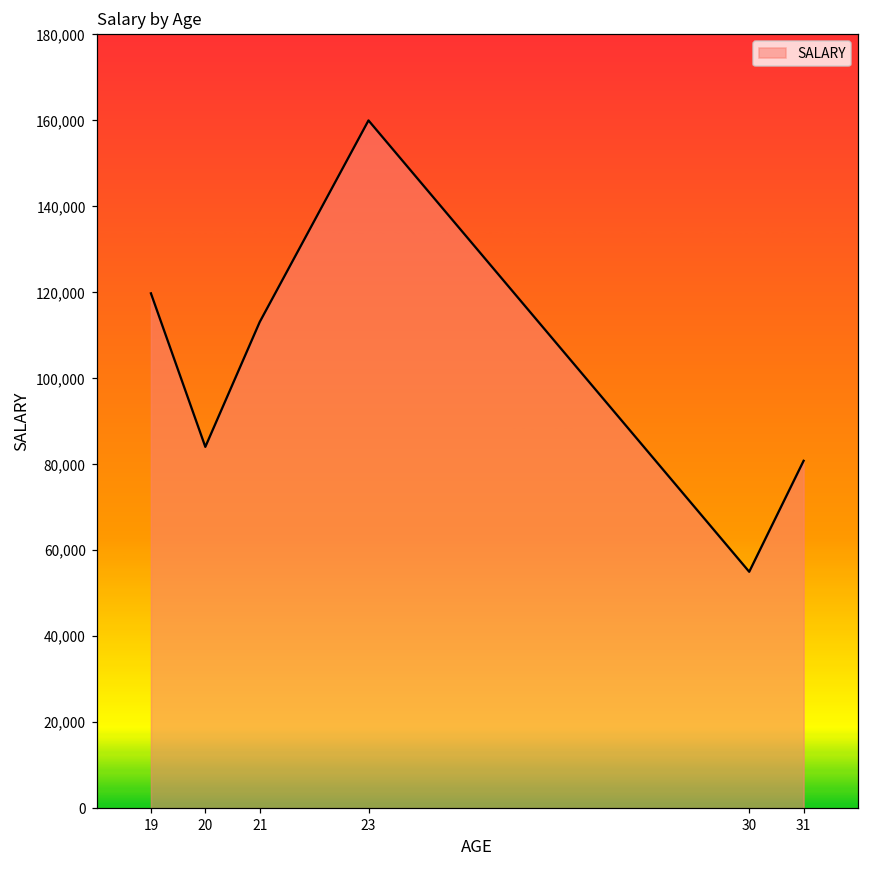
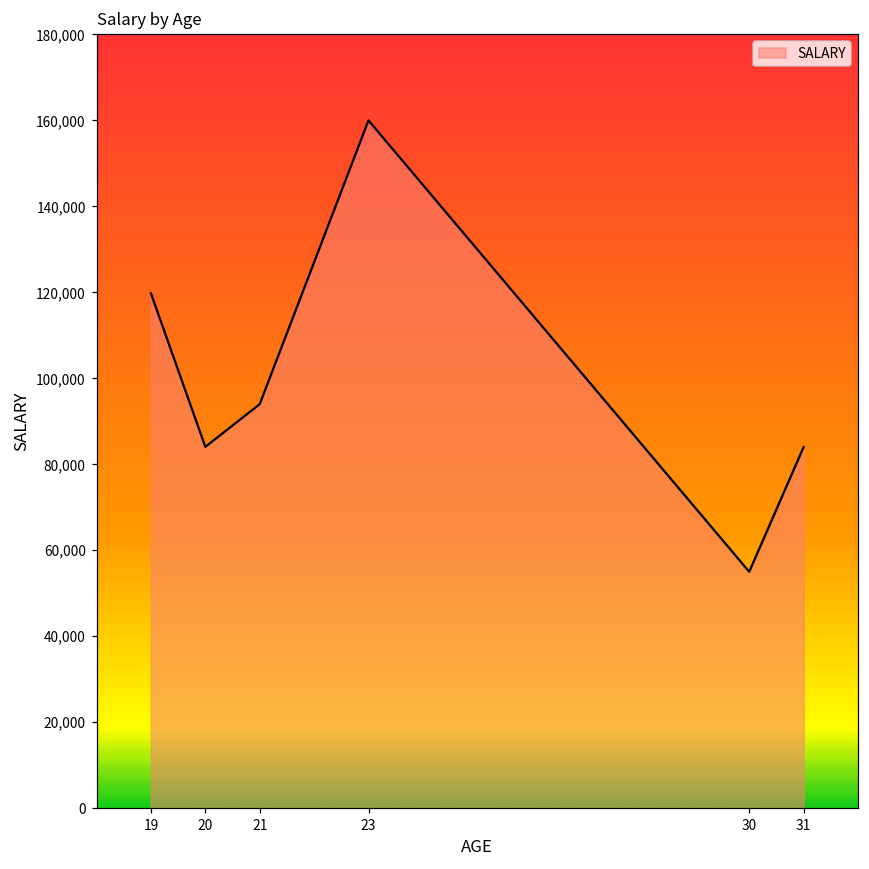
21: 113,000 -> 94,000
31: 81,000 -> 84,000
